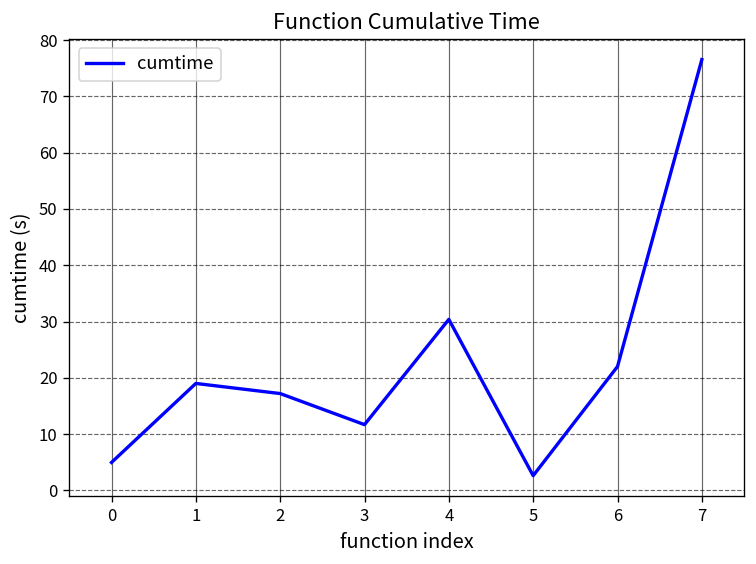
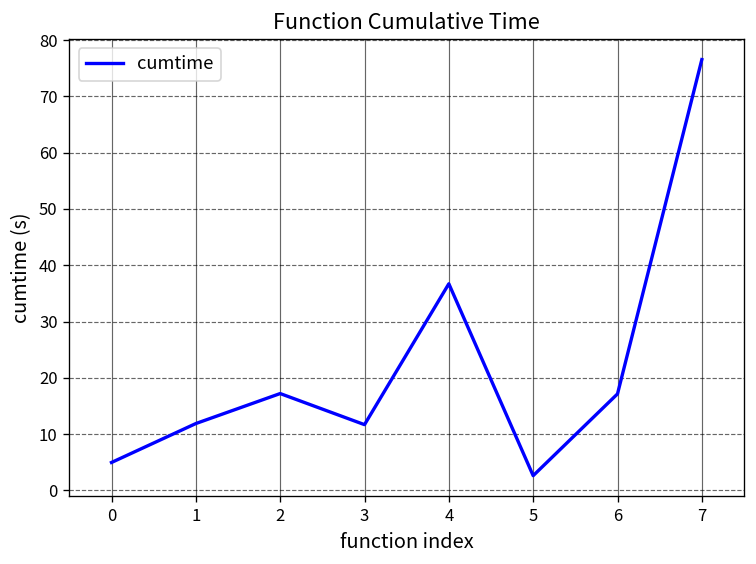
1: 19 -> 12
4: 30 -> 37
6: 22 -> 17
